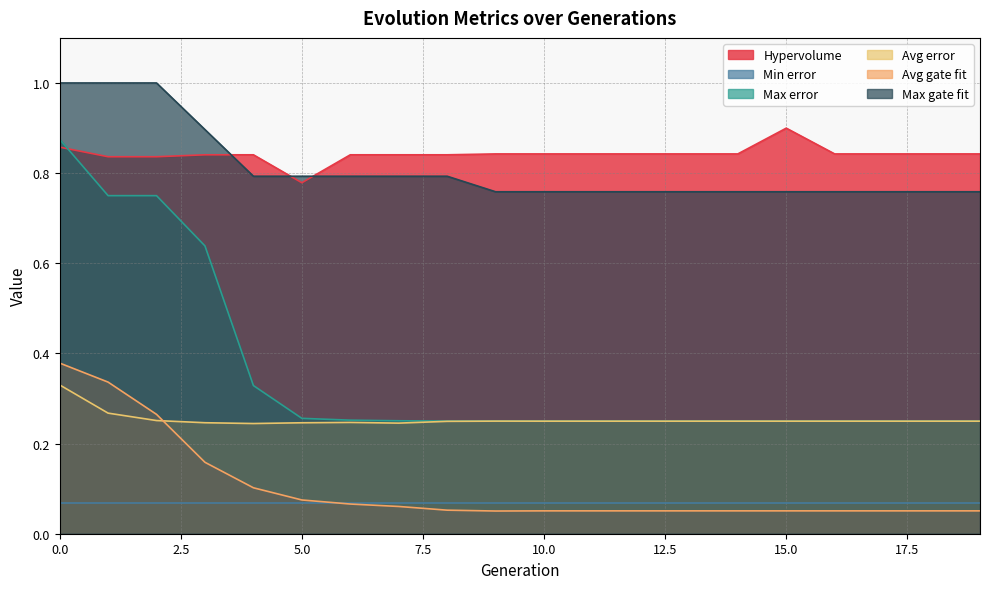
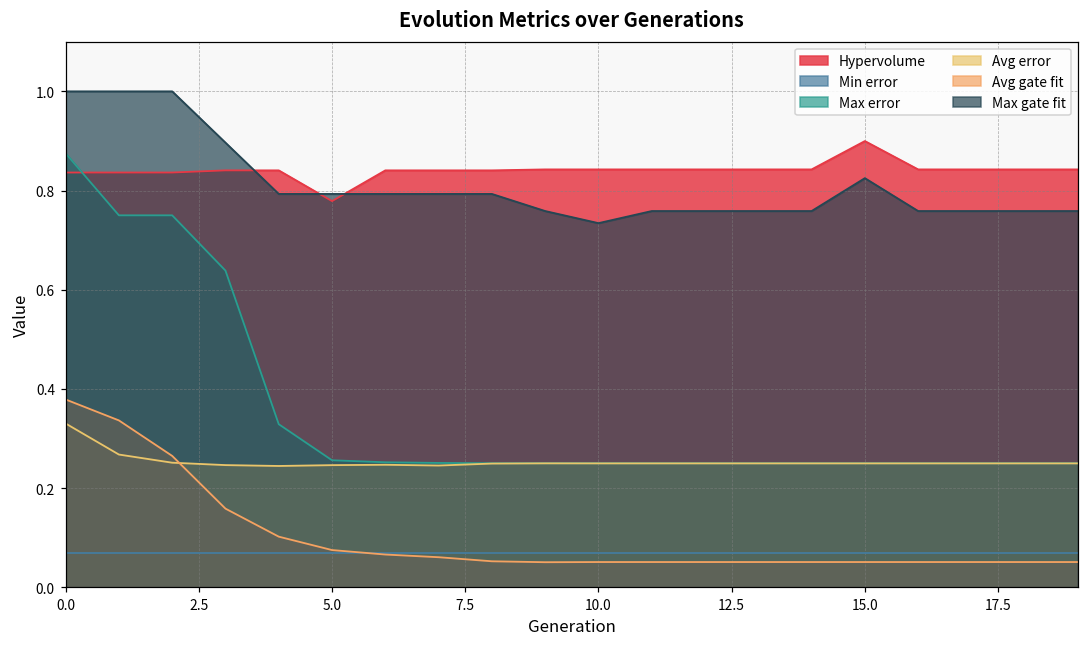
Hypervolume, 0.0: 0.86 -> 0.84
Max gate fit, 10.0: 0.76 -> 0.73
Max gate fit, 15.0: 0.76 -> 0.82
